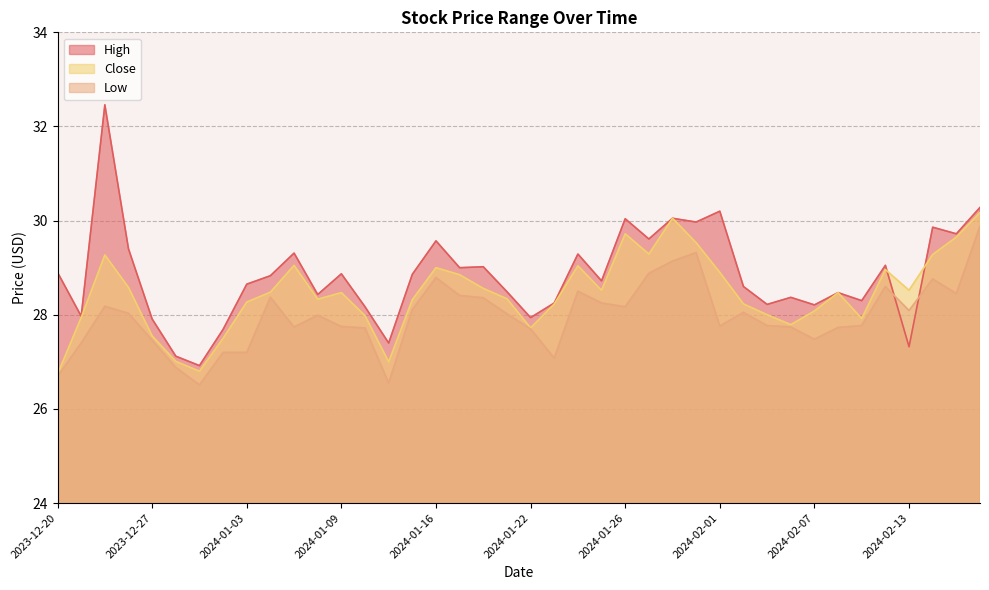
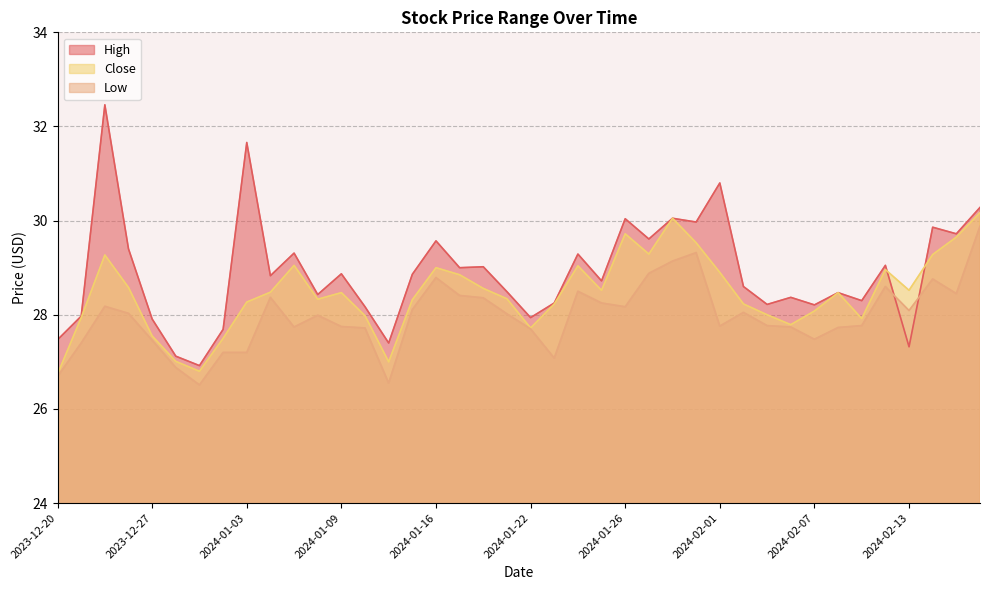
High, 2023-12-20: 28.9 -> 27.5
High, 2024-01-03: 28.7 -> 31.7
High, 2024-02-01: 30.2 -> 30.8
